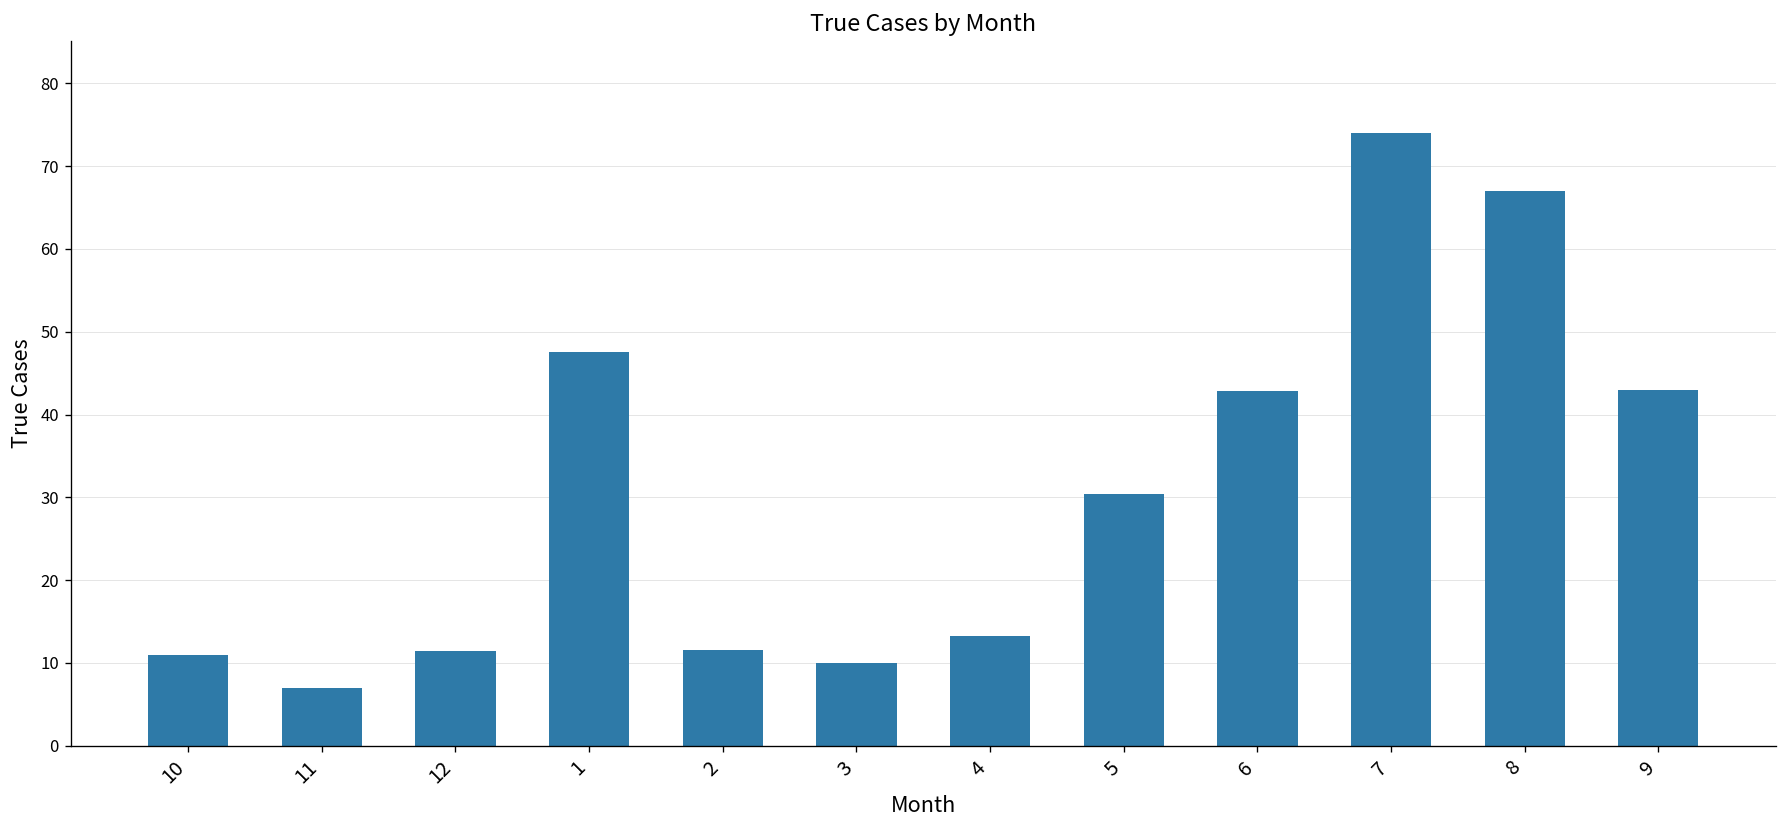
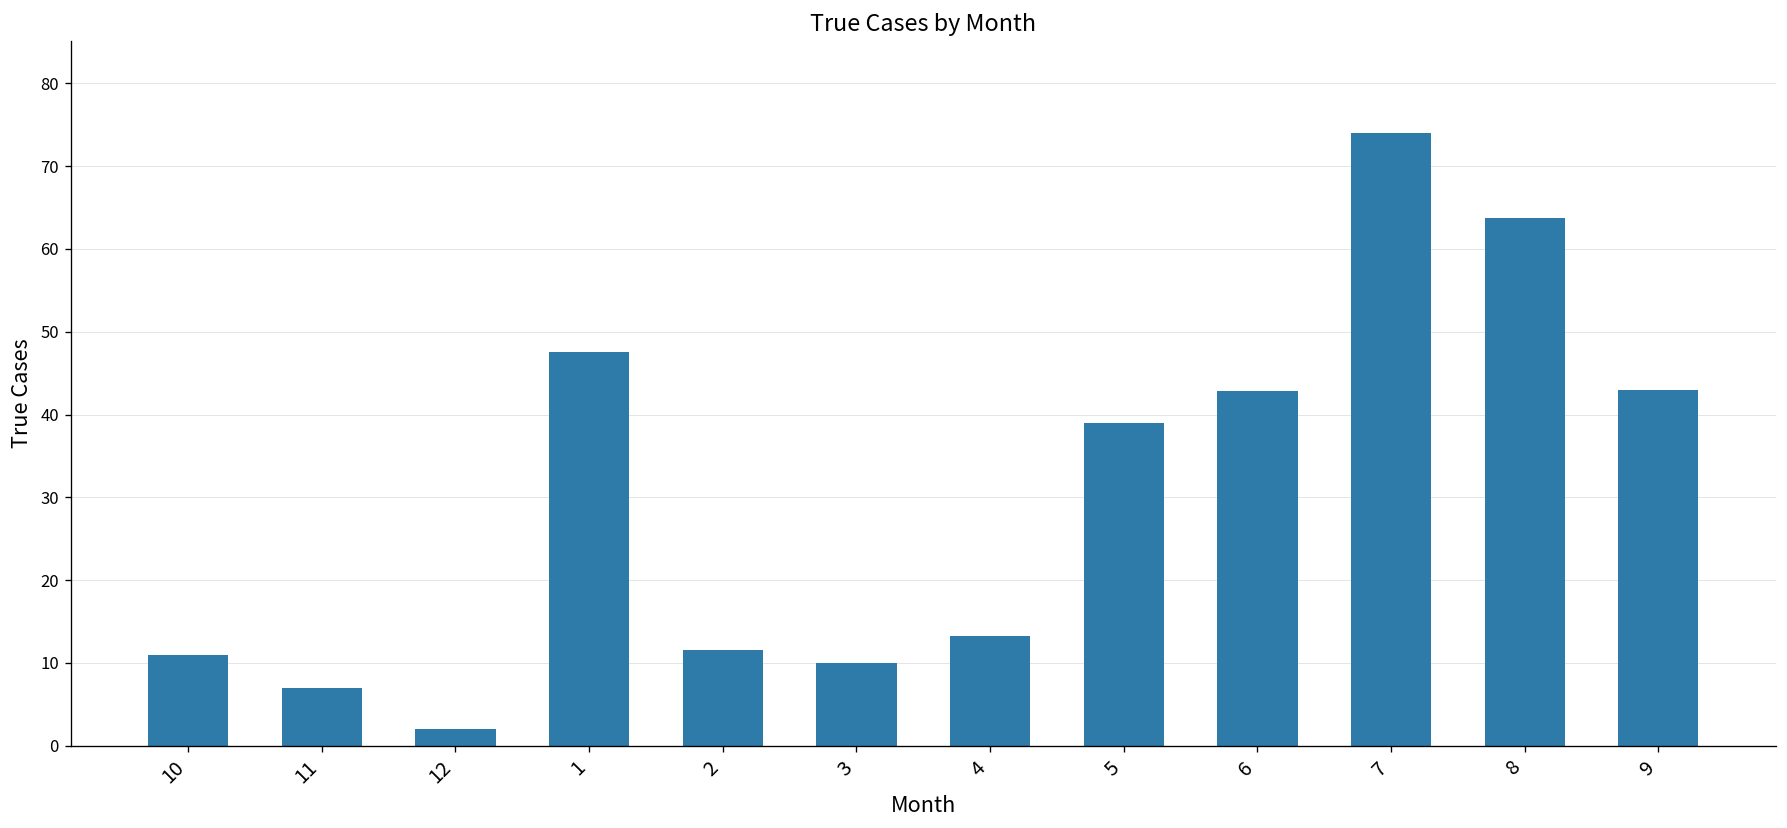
12: 11 -> 2
5: 30 -> 39
8: 67 -> 64
